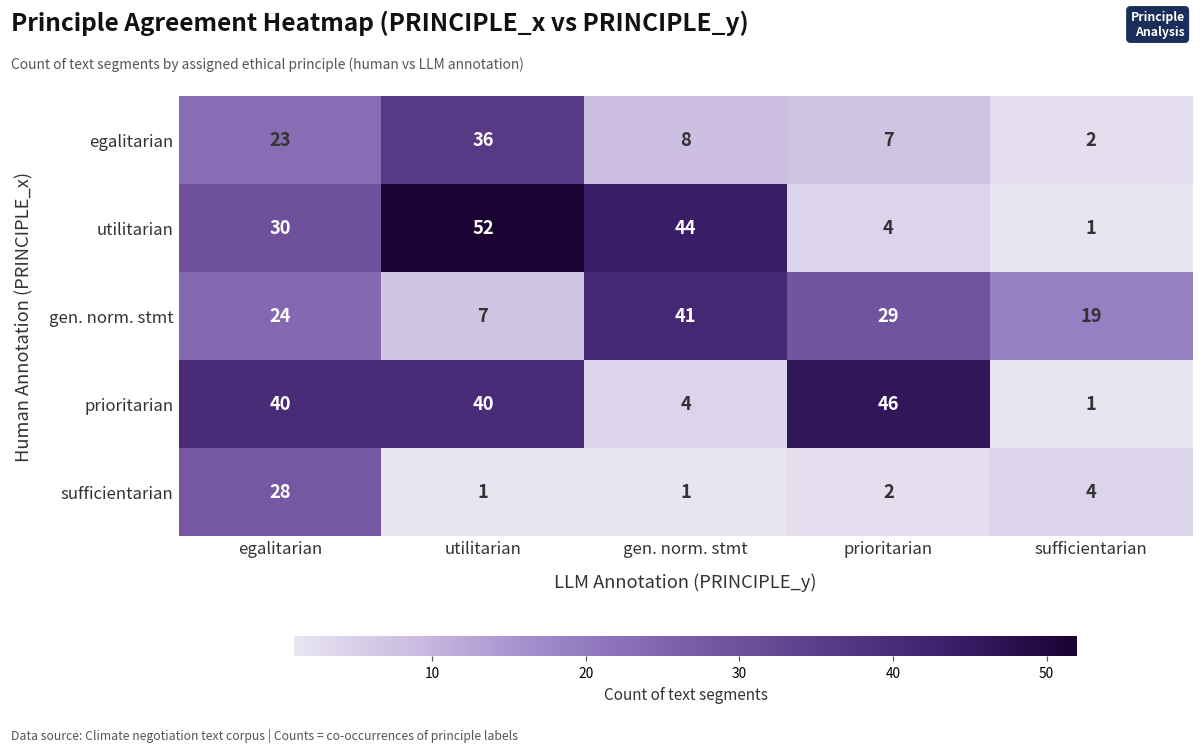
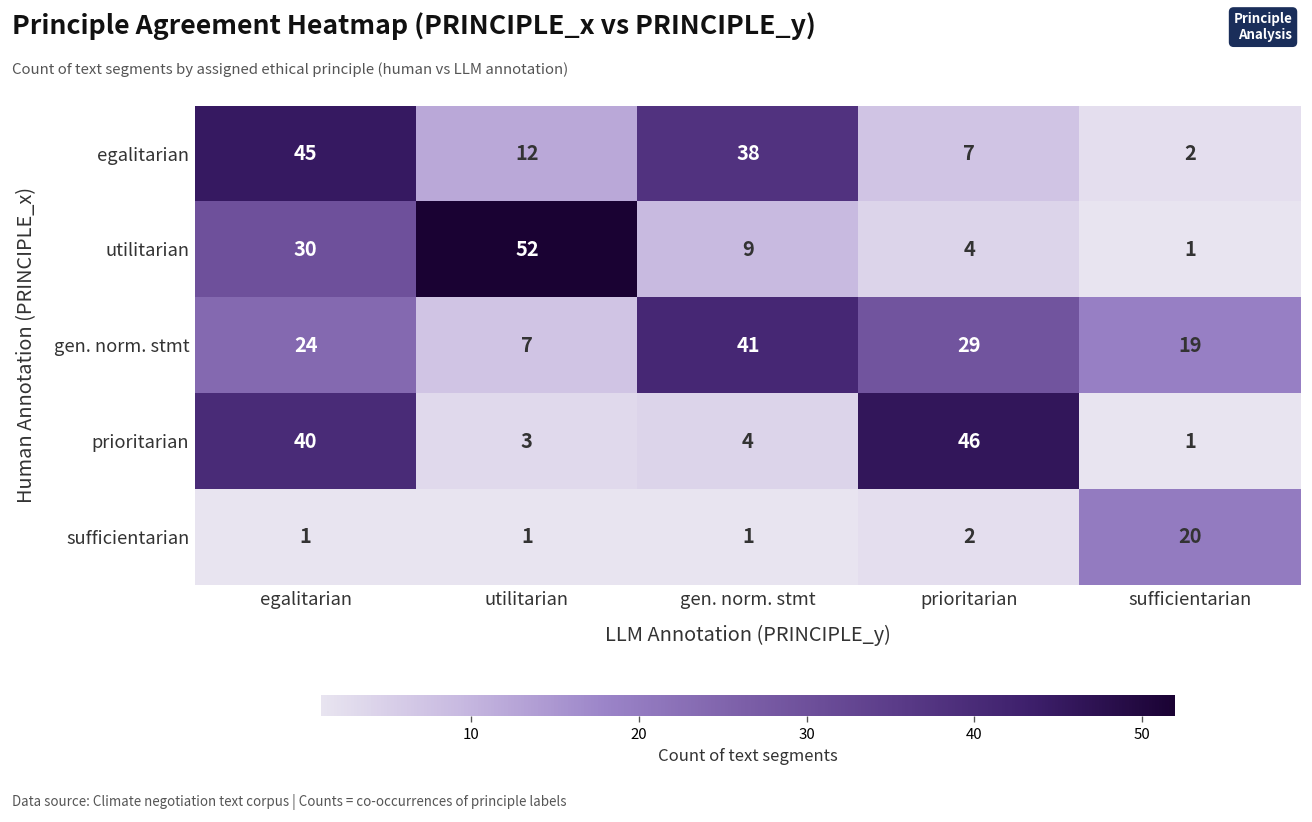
egalitarian, egalitarian: 23 -> 45
egalitarian, utilitarian: 36 -> 12
egalitarian, gen. norm. stmt: 8 -> 38
utilitarian, gen. norm. stmt: 44 -> 9
prioritarian, utilitarian: 40 -> 3
sufficientarian, egalitarian: 28 -> 1
sufficientarian, sufficientarian: 4 -> 20
